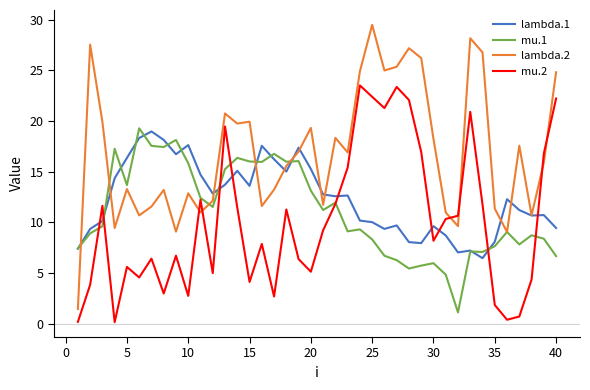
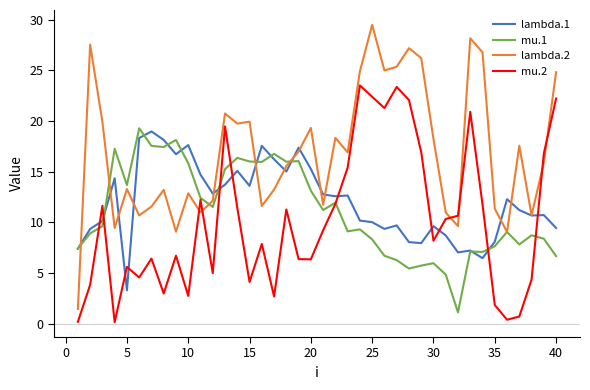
lambda.1, 5: 16.4 -> 3.3
mu.2, 20: 5.1 -> 6.4
